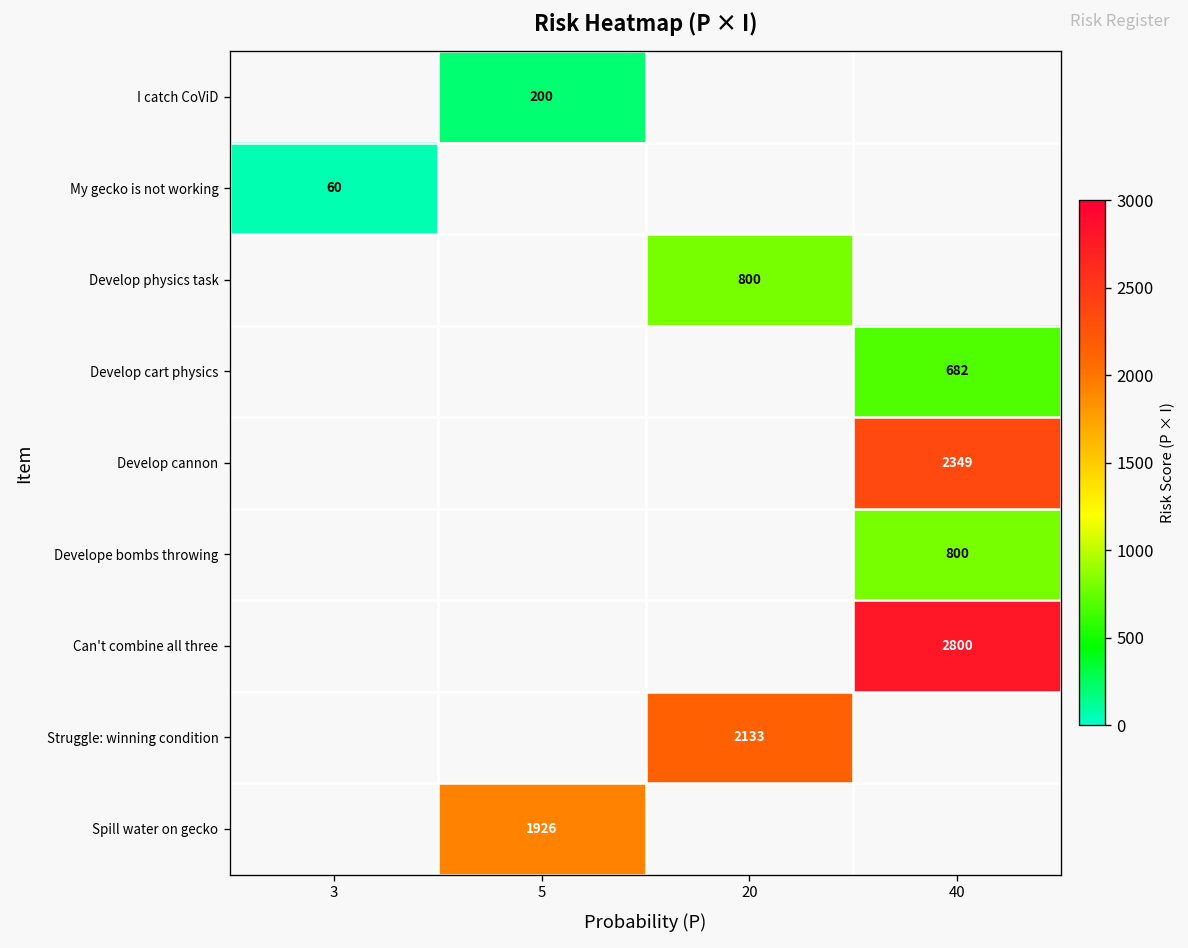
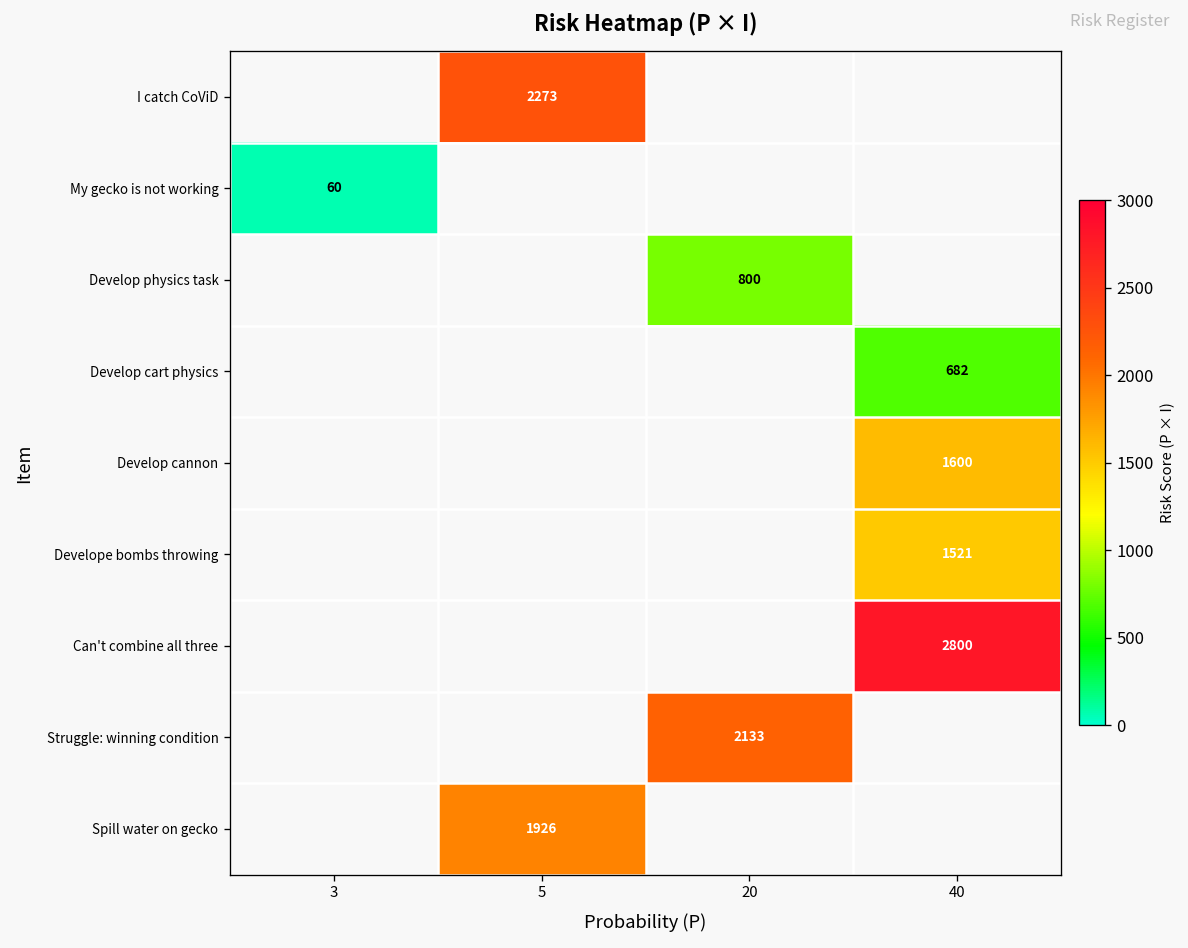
I catch CoViD, 5: 200 -> 2273
Develop cannon, 40: 2349 -> 1600
Develope bombs throwing, 40: 800 -> 1521
